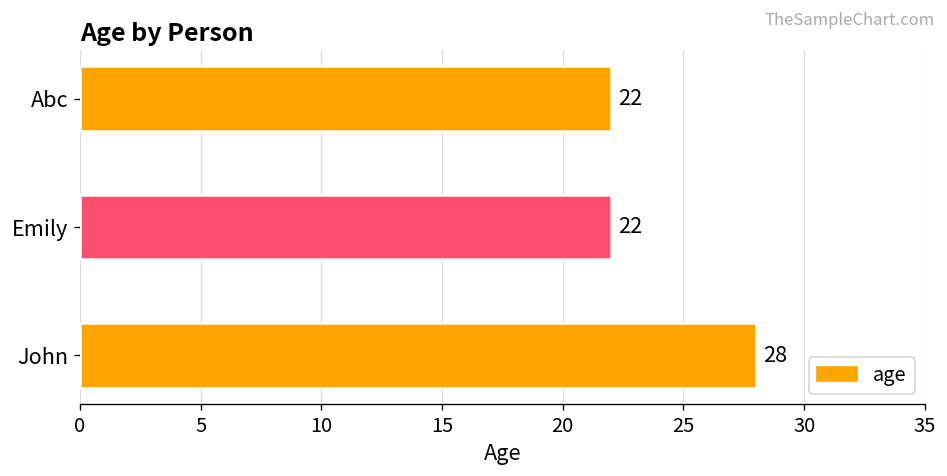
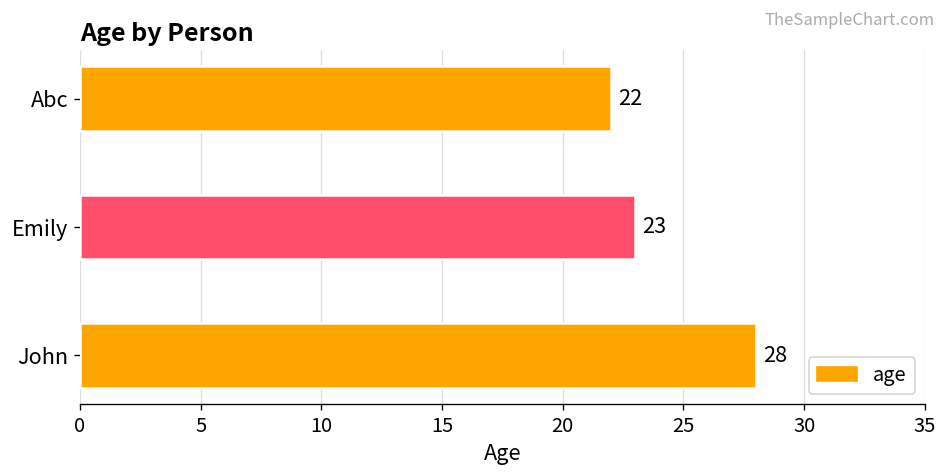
Emily: 22 -> 23
